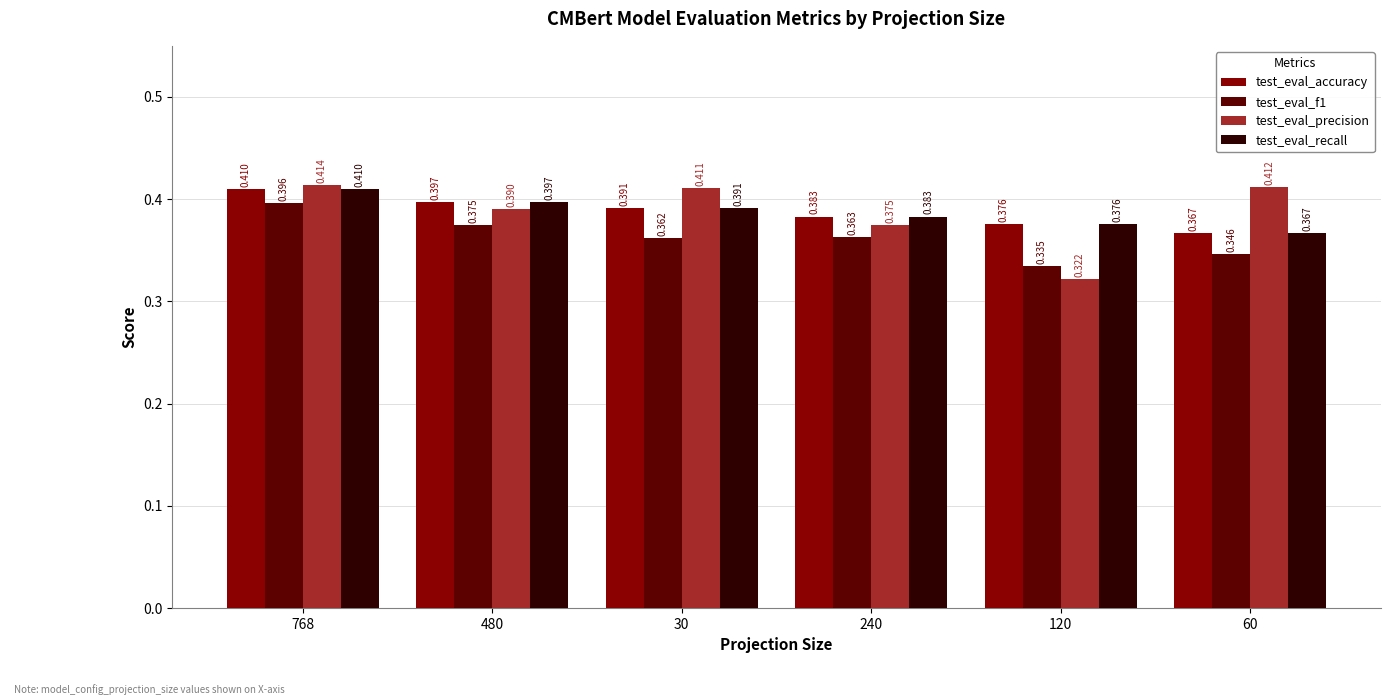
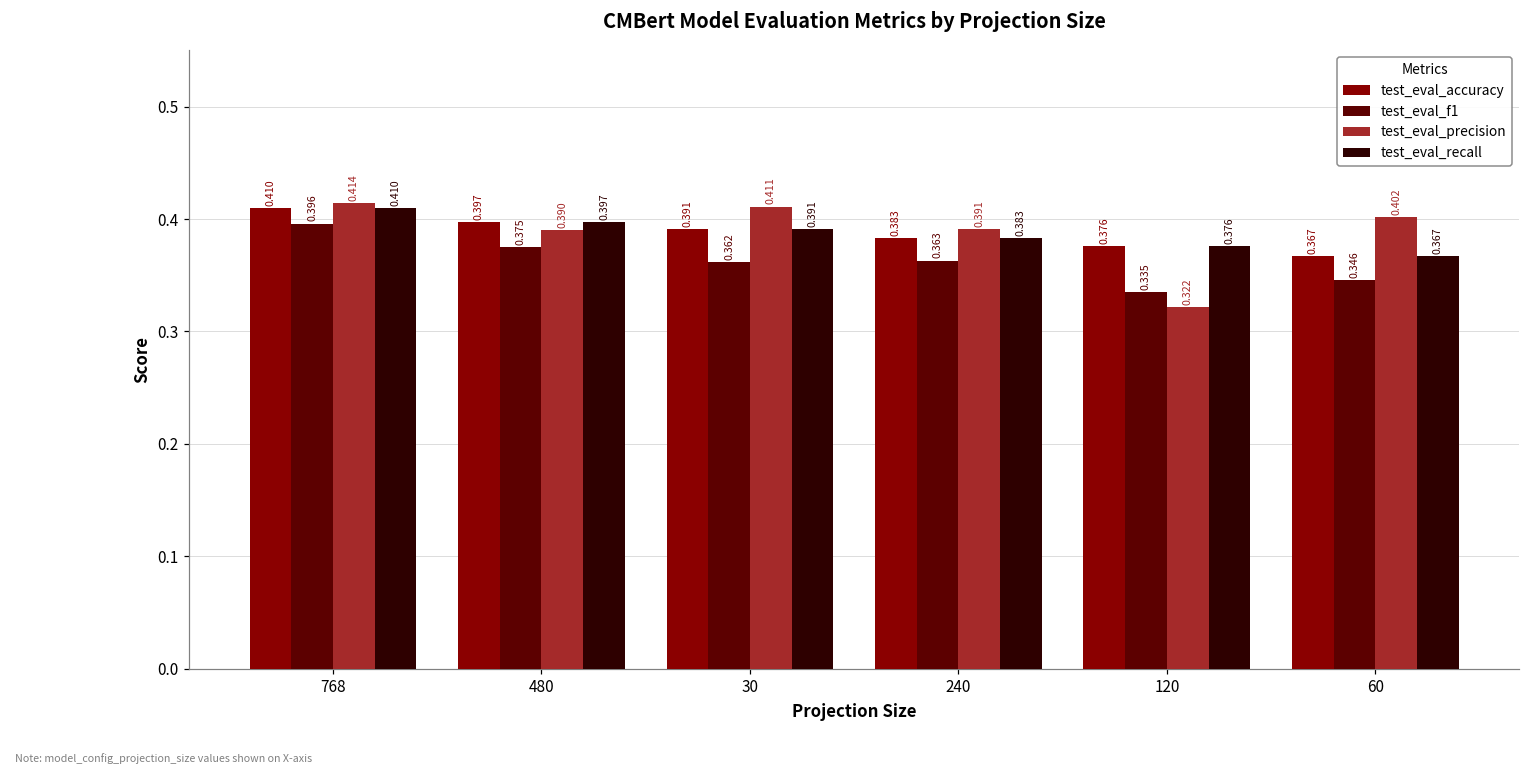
test_eval_precision, 240: 0.375 -> 0.391
test_eval_precision, 60: 0.412 -> 0.402
